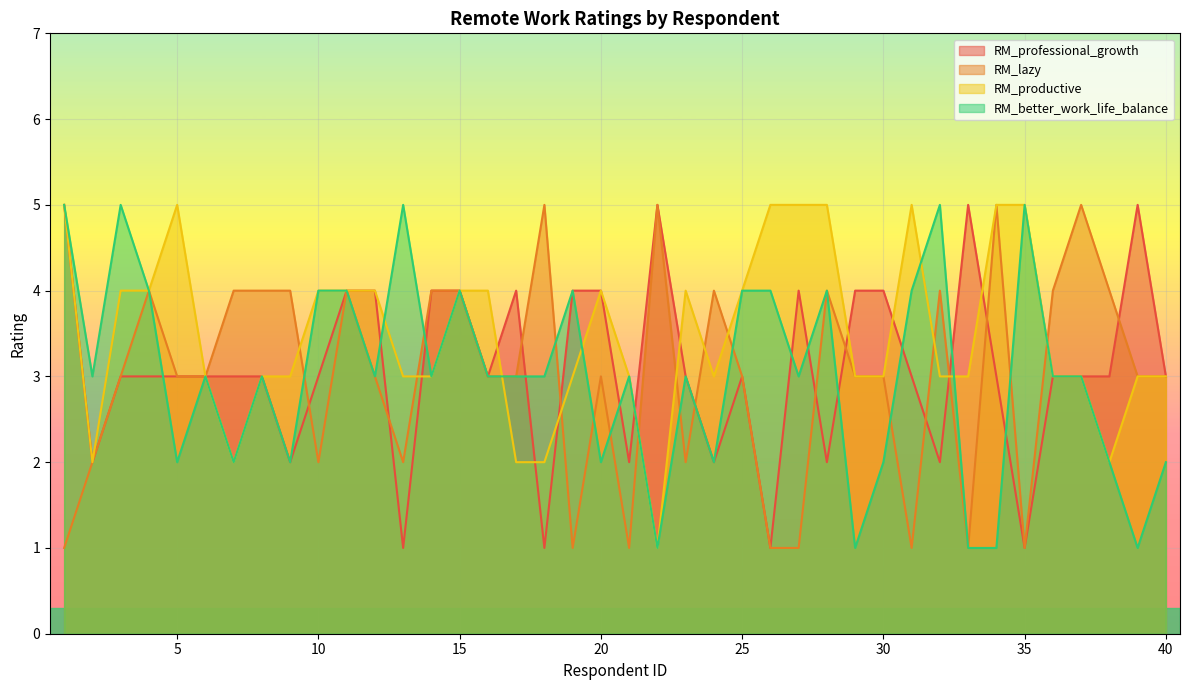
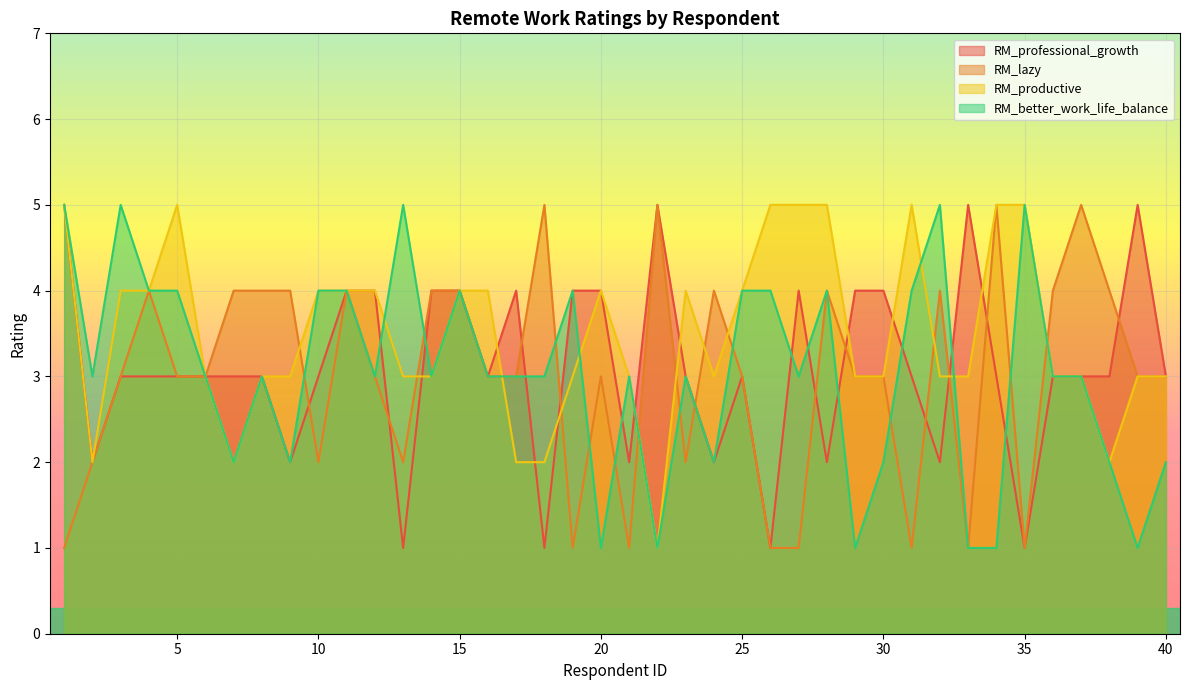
RM_better_work_life_balance, 5: 2 -> 4
RM_better_work_life_balance, 20: 2 -> 1
